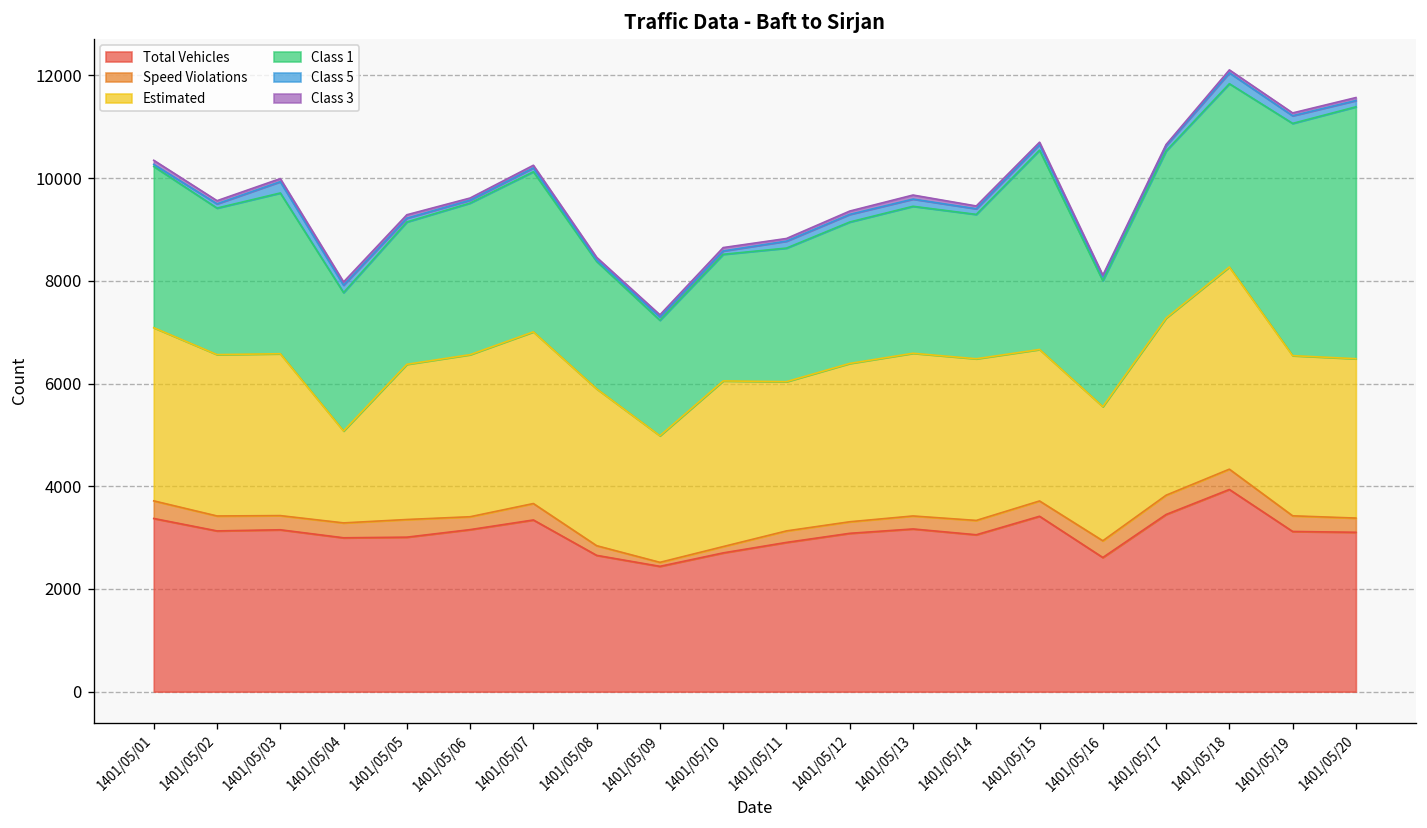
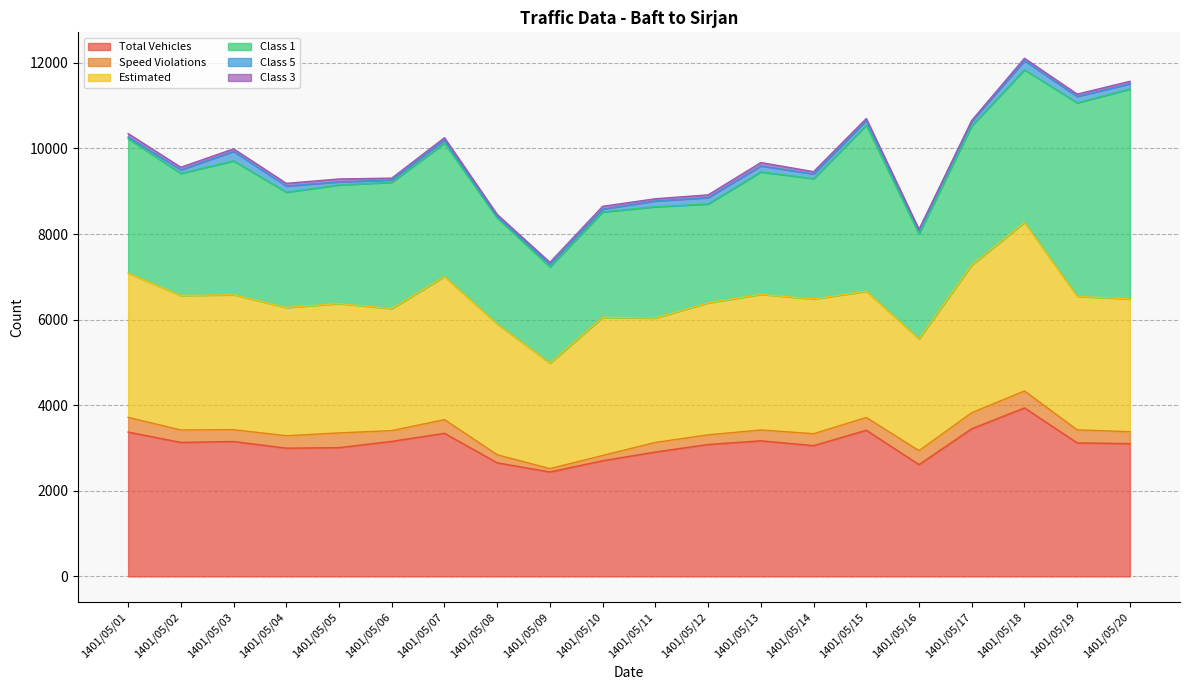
Estimated, 1401/05/04: 1800 -> 3000
Estimated, 1401/05/06: 3200 -> 2900
Class 1, 1401/05/12: 2800 -> 2300
